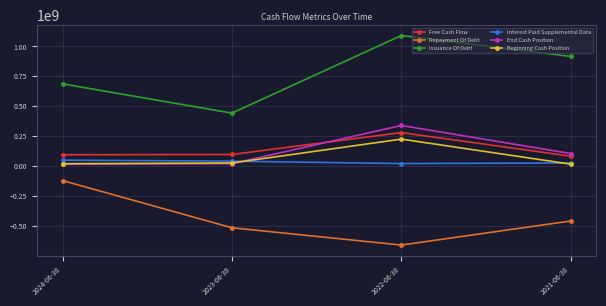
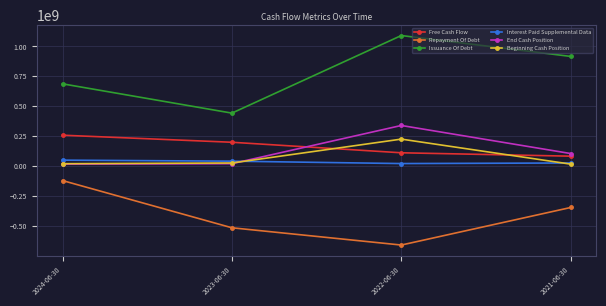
Free Cash Flow, 2024-06-30: 100000000 -> 260000000
Free Cash Flow, 2023-06-30: 100000000 -> 200000000
Free Cash Flow, 2022-06-30: 280000000 -> 110000000
Repayment Of Debt, 2021-06-30: -460000000 -> -350000000
